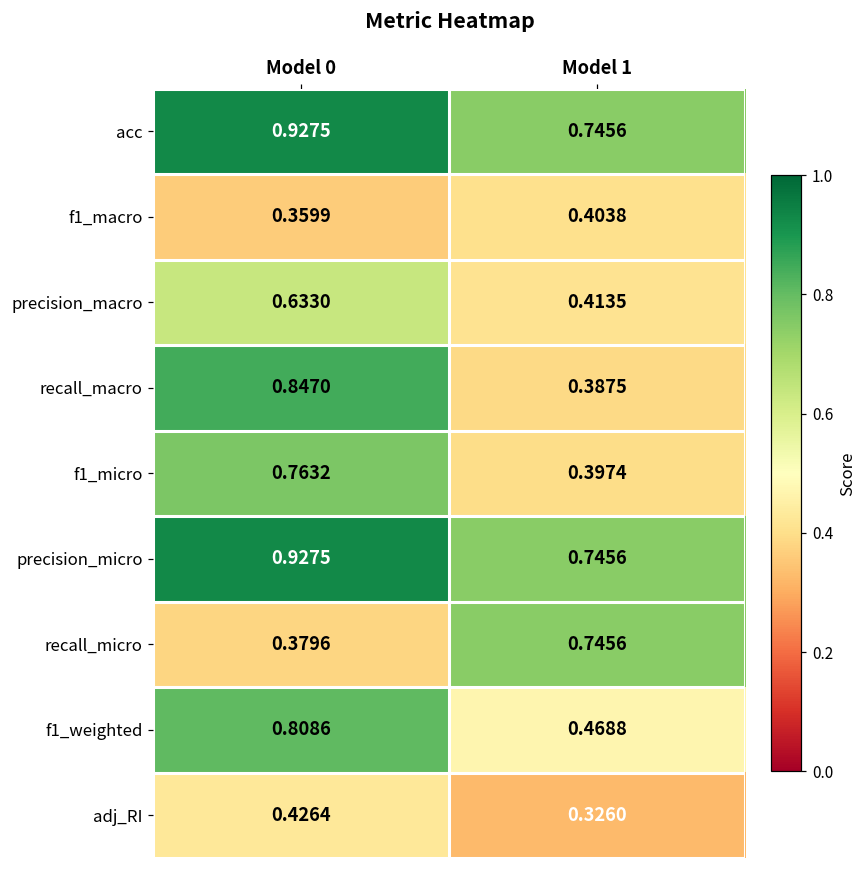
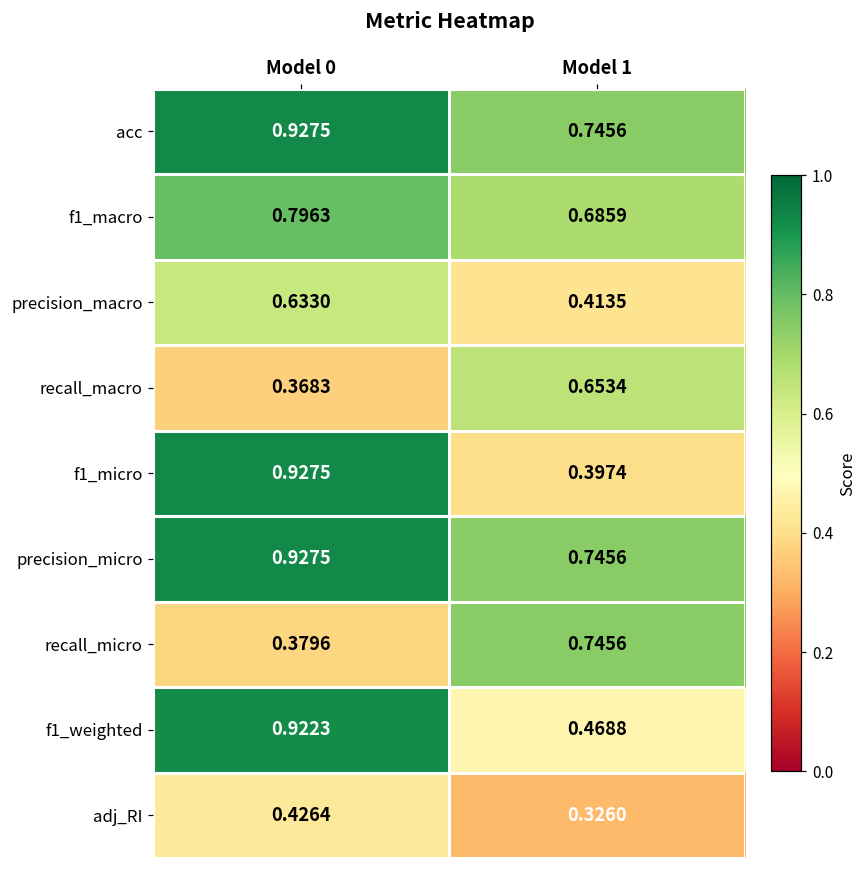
f1_macro, Model 0: 0.3599 -> 0.7963
f1_macro, Model 1: 0.4038 -> 0.6859
recall_macro, Model 0: 0.8470 -> 0.3683
recall_macro, Model 1: 0.3875 -> 0.6534
f1_micro, Model 0: 0.7632 -> 0.9275
f1_weighted, Model 0: 0.8086 -> 0.9223
